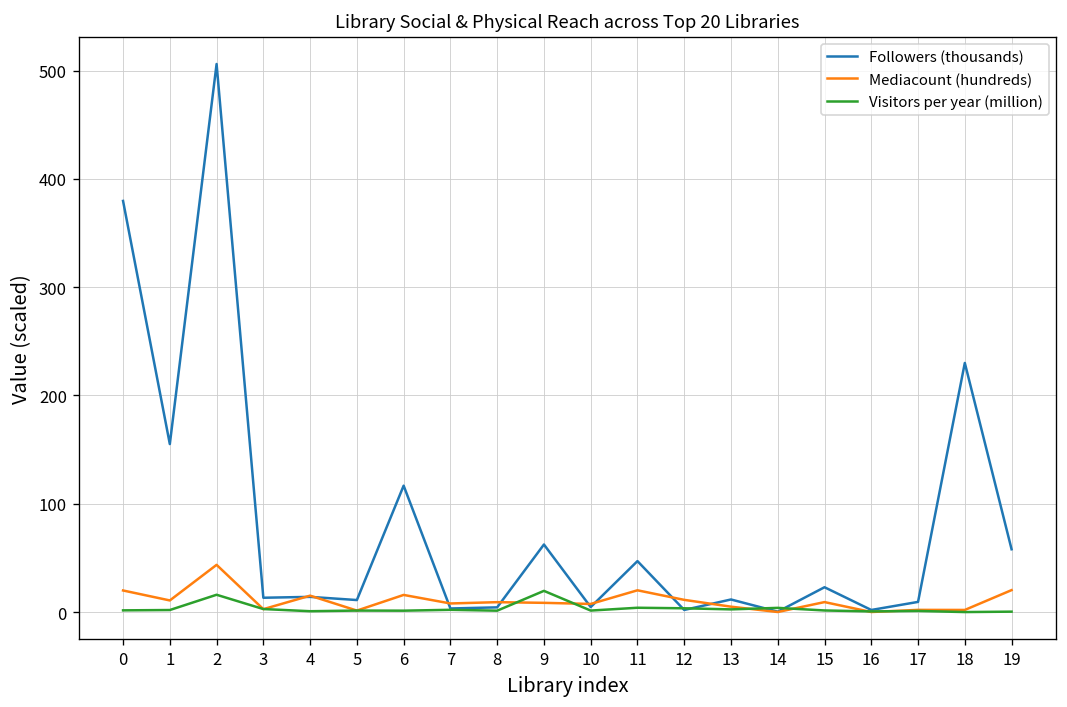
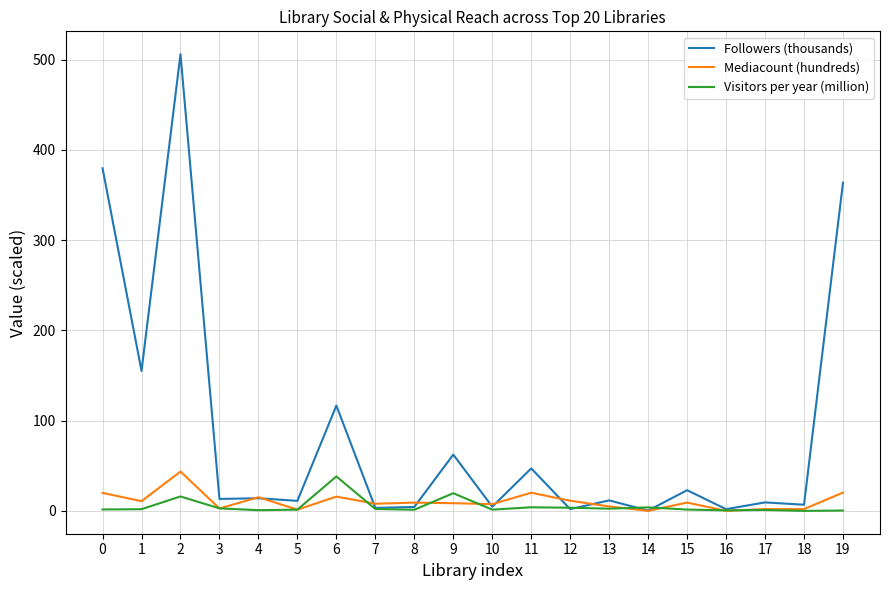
Visitors per year (million), 6: 0 -> 40
Followers (thousands), 18: 230 -> 10
Followers (thousands), 19: 60 -> 360
